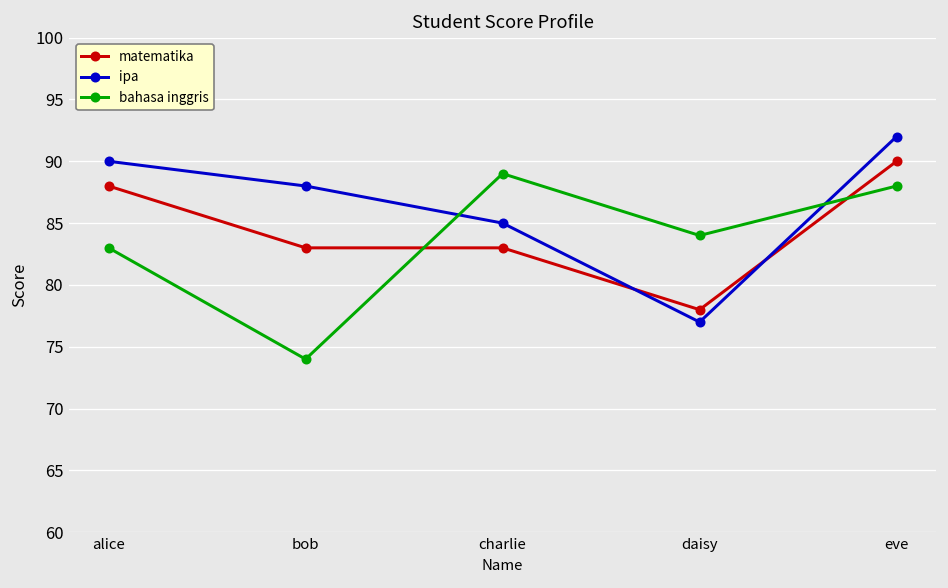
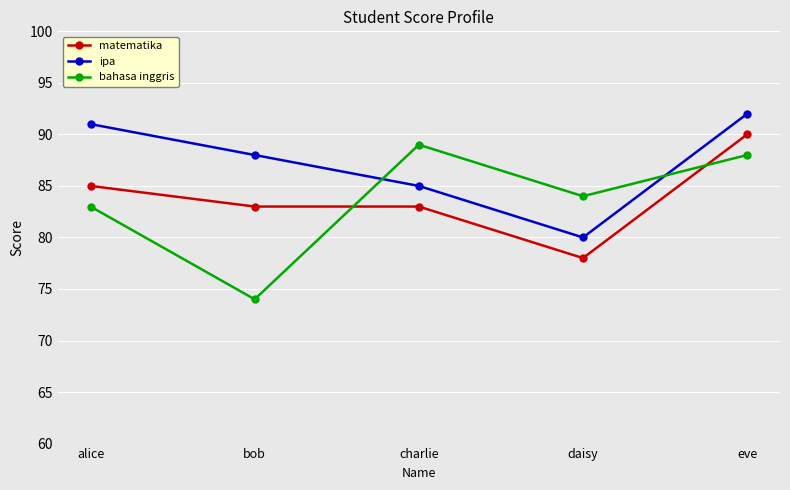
matematika, alice: 88 -> 85
ipa, alice: 90 -> 91
ipa, daisy: 77 -> 80
